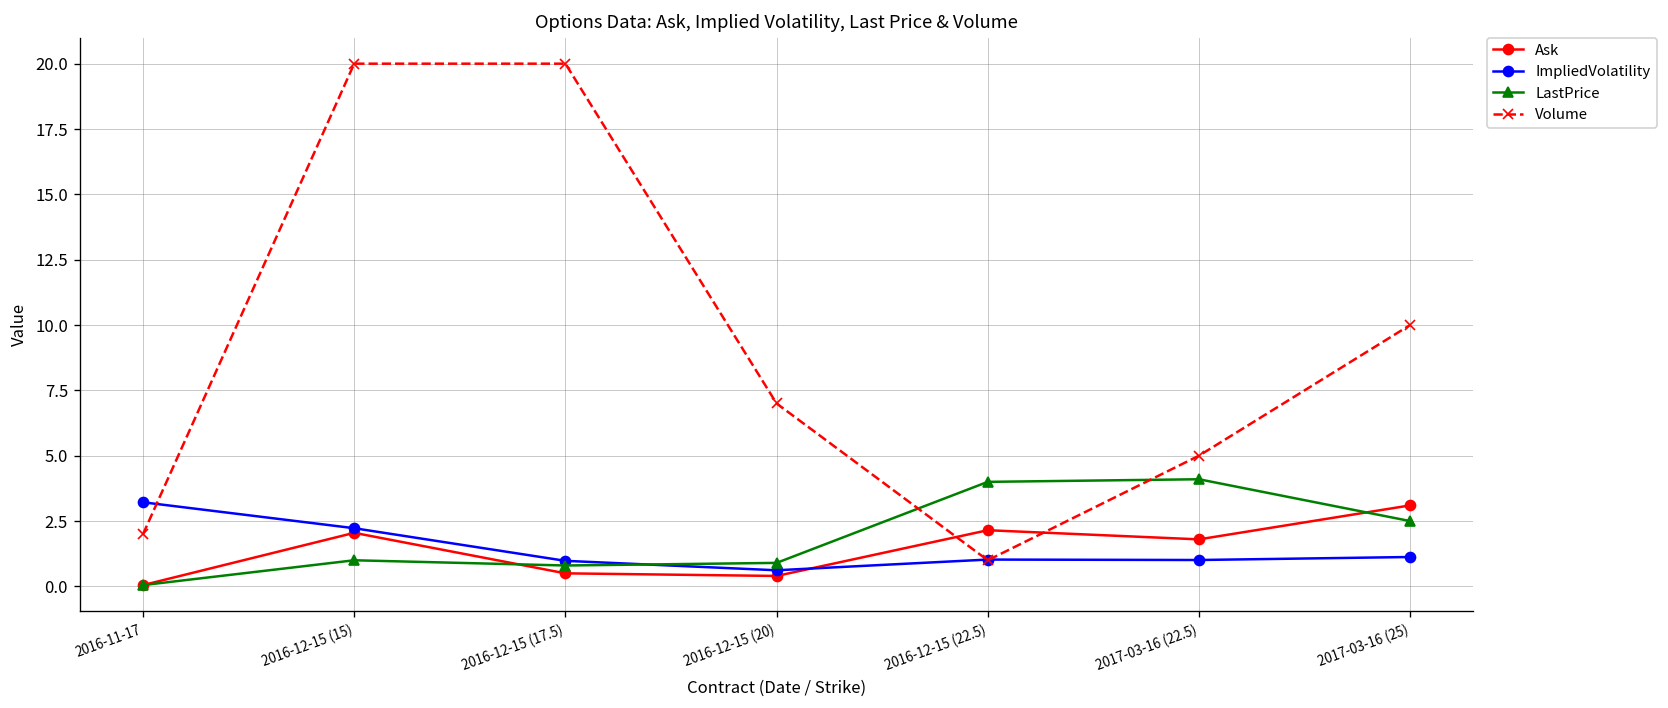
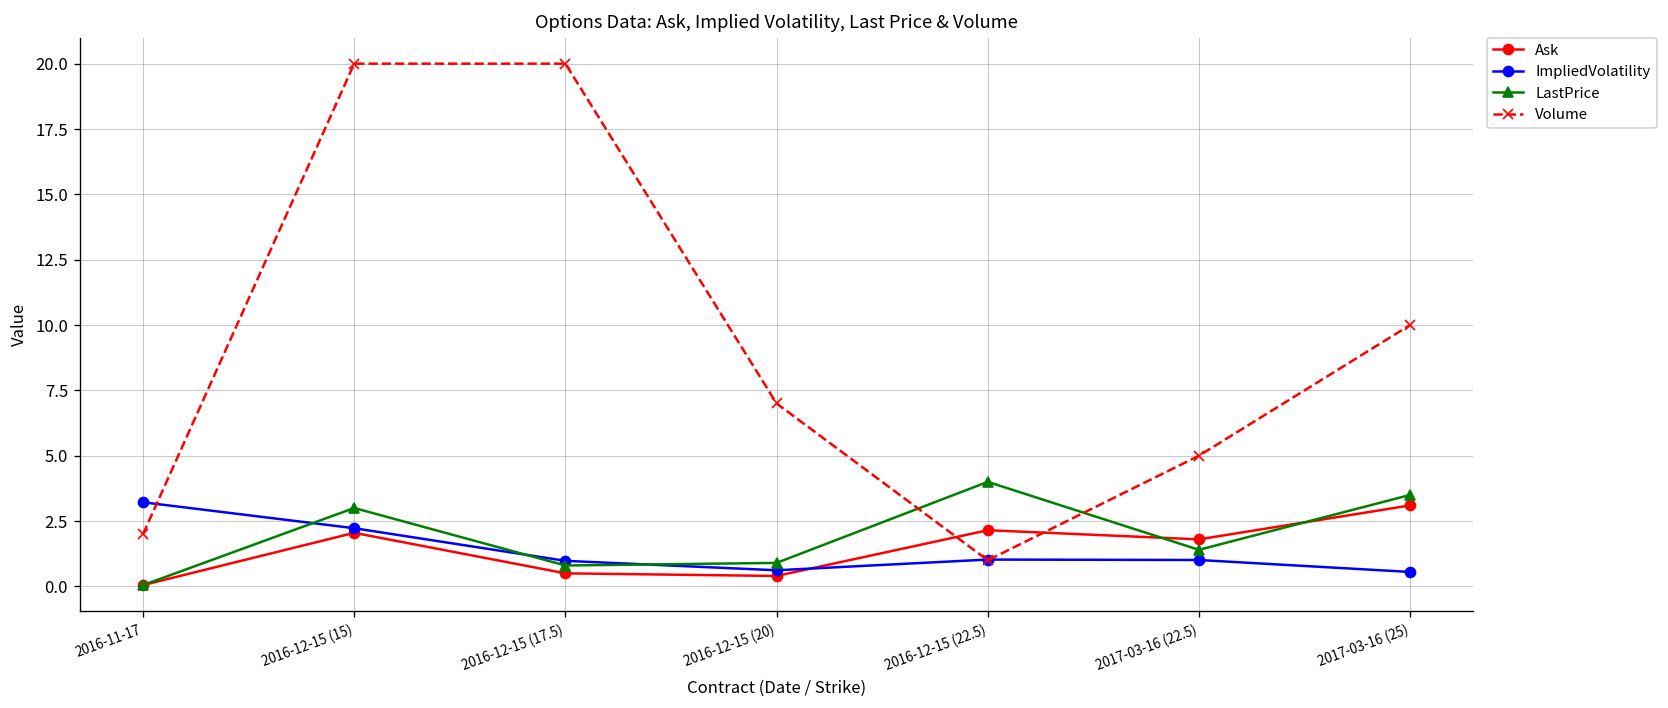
LastPrice, 2016-12-15 (15): 1 -> 3
LastPrice, 2017-03-16 (22.5): 4.1 -> 1.4
ImpliedVolatility, 2017-03-16 (25): 1.1 -> 0.6
LastPrice, 2017-03-16 (25): 2.5 -> 3.5
